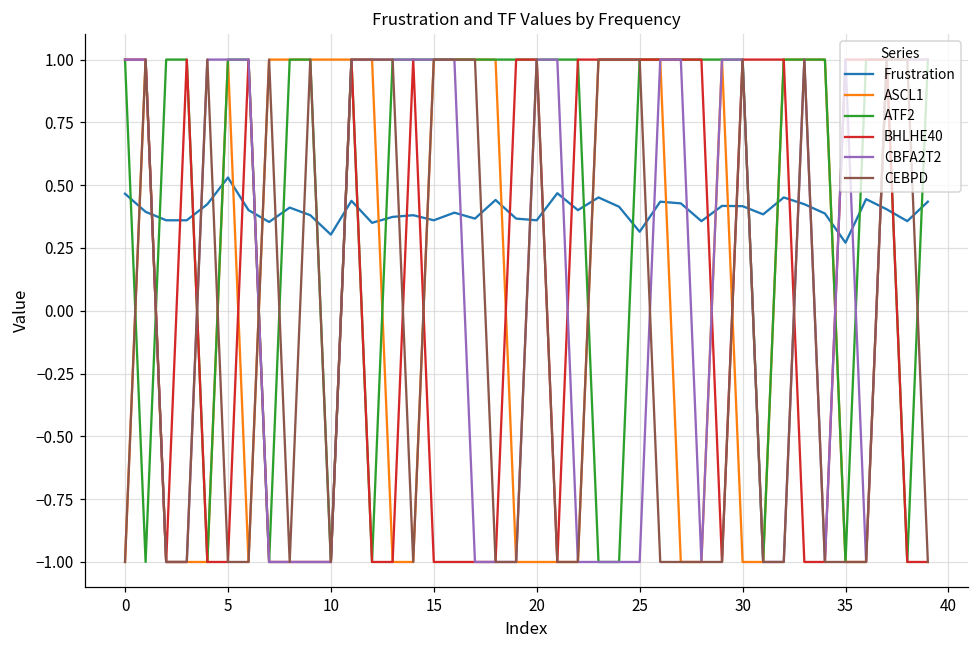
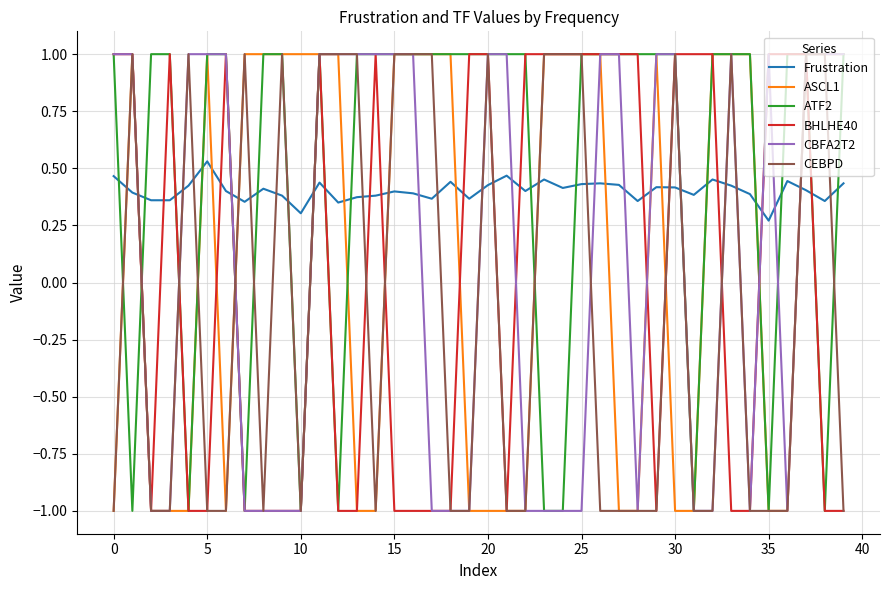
Frustration, 15: 0.36 -> 0.40
Frustration, 20: 0.36 -> 0.43
Frustration, 25: 0.31 -> 0.43
